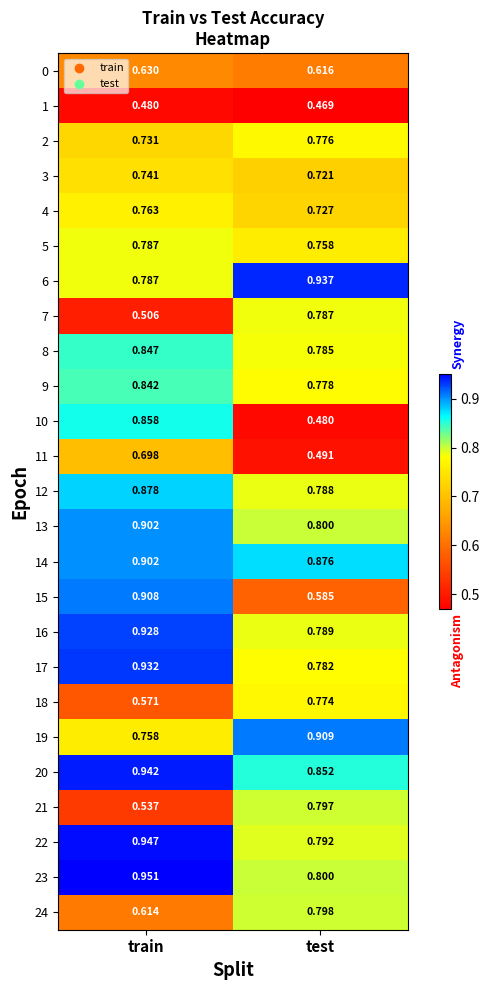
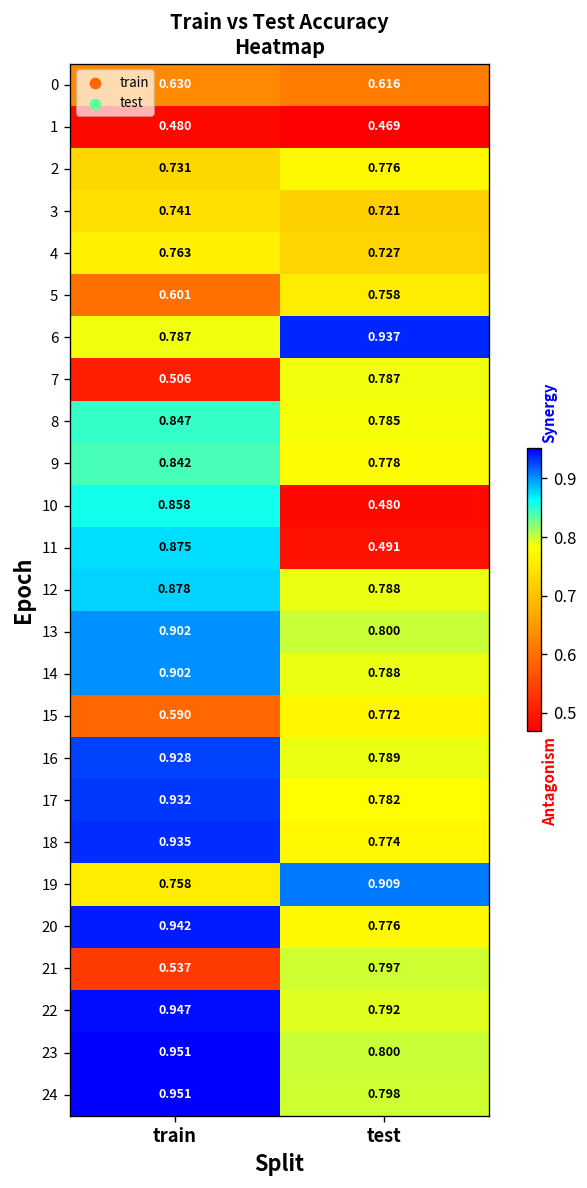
5, train: 0.787 -> 0.601
11, train: 0.698 -> 0.875
14, test: 0.876 -> 0.788
15, train: 0.908 -> 0.590
15, test: 0.585 -> 0.772
18, train: 0.571 -> 0.935
20, test: 0.852 -> 0.776
24, train: 0.614 -> 0.951
